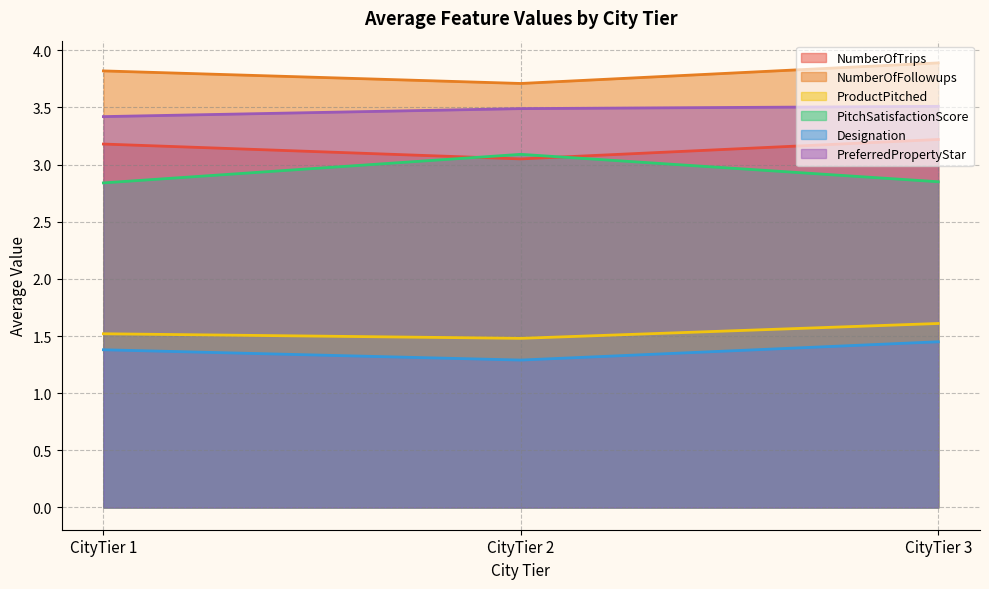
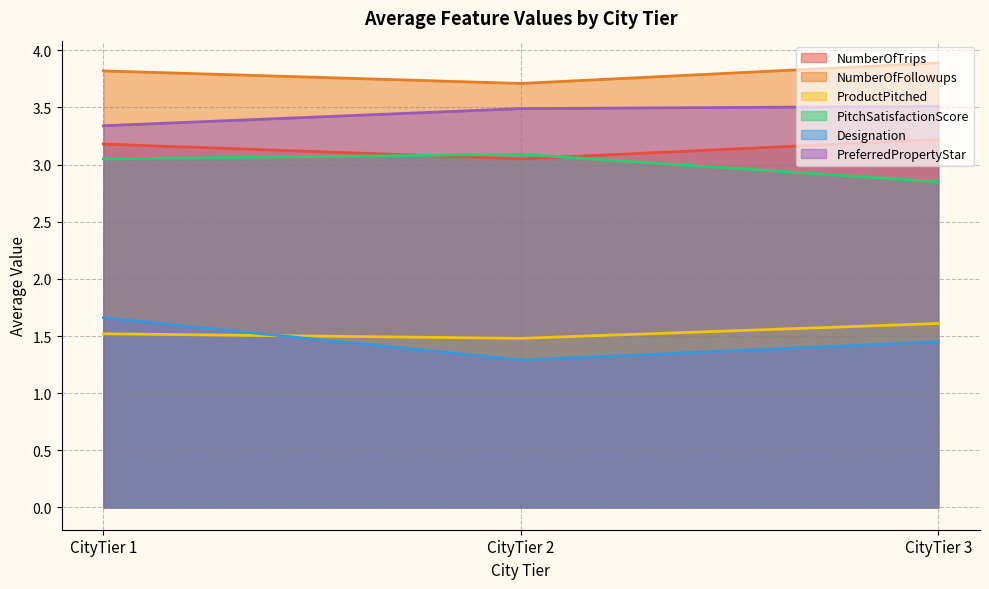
PitchSatisfactionScore, CityTier 1: 2.84 -> 3.05
Designation, CityTier 1: 1.38 -> 1.66
PreferredPropertyStar, CityTier 1: 3.42 -> 3.34
